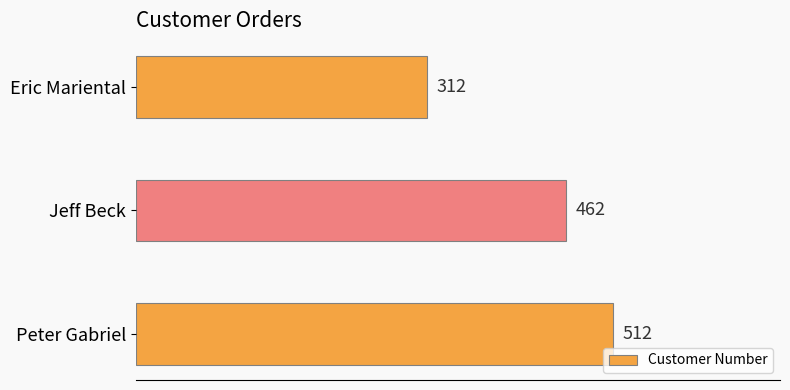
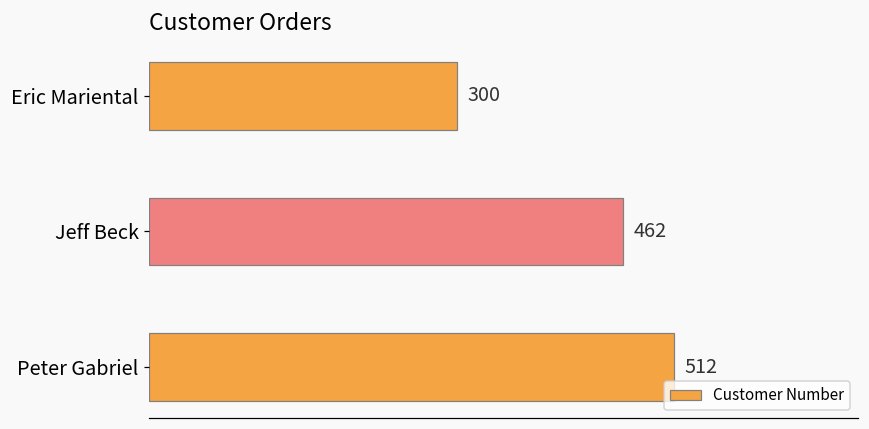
Eric Mariental: 312 -> 300
